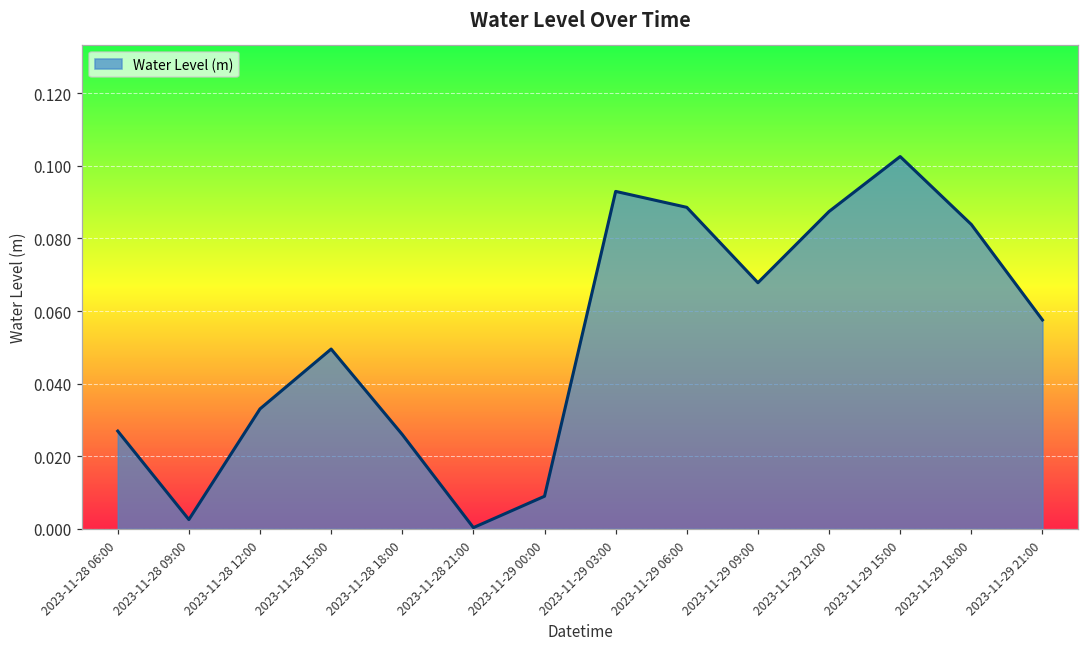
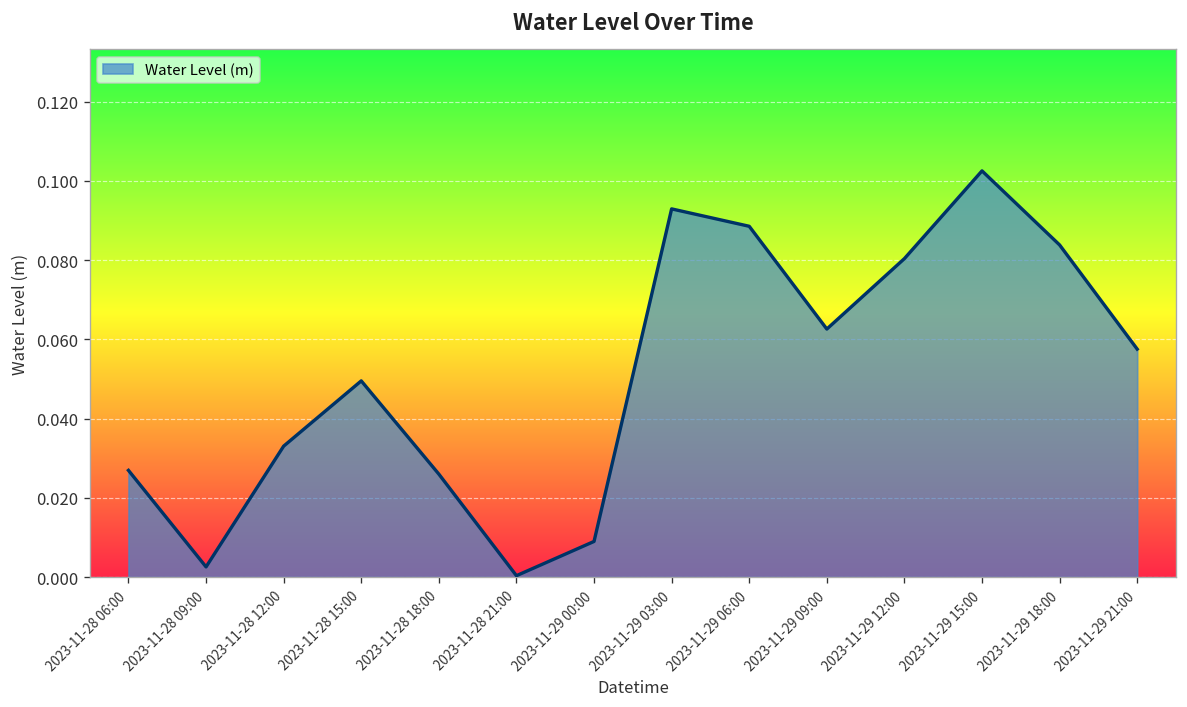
2023-11-29 09:00: 0.068 -> 0.063
2023-11-29 12:00: 0.087 -> 0.080
